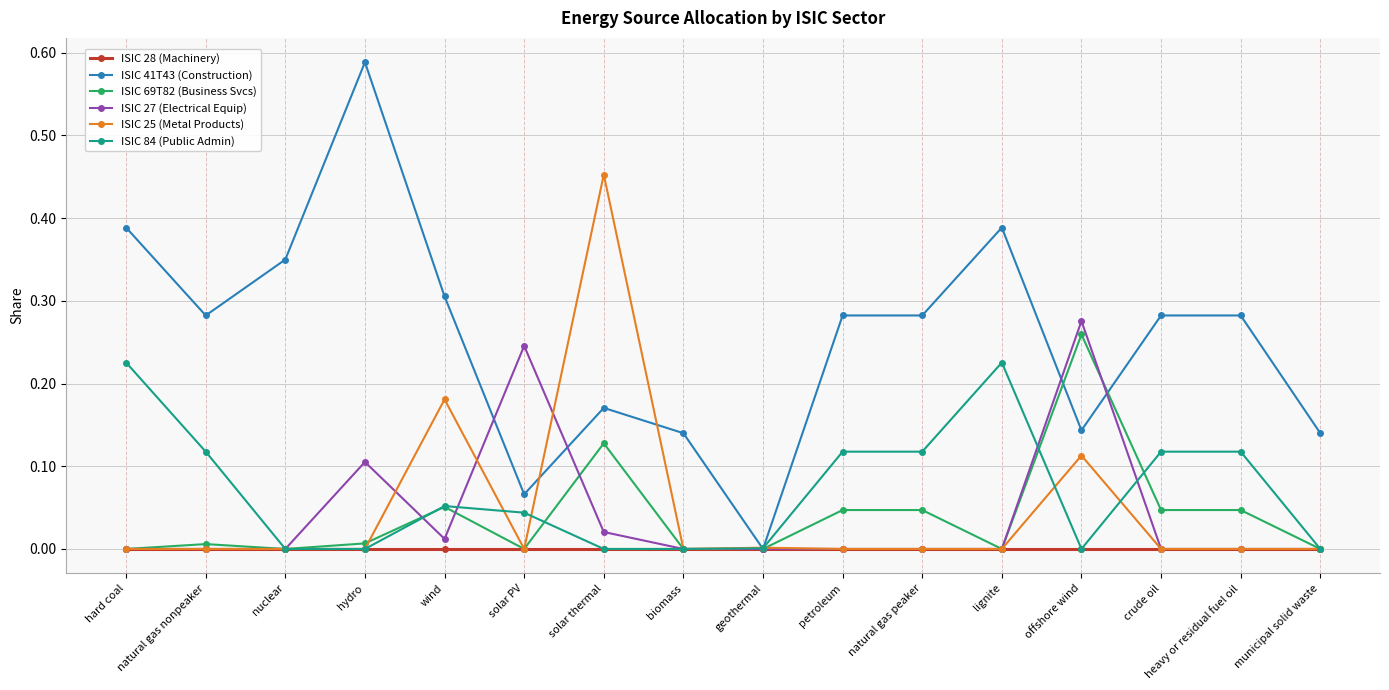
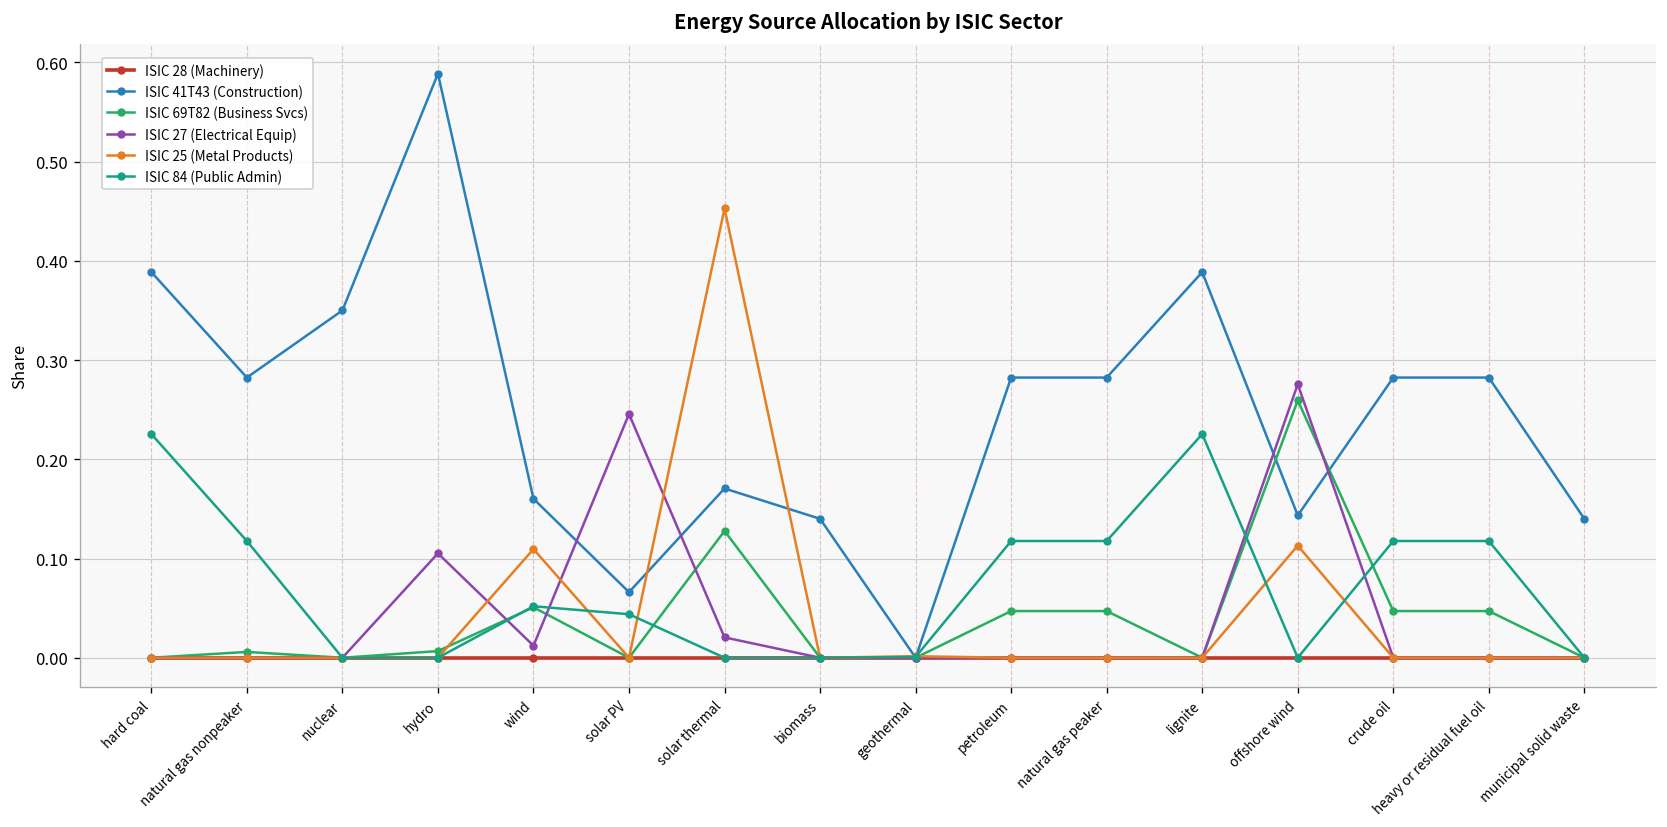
ISIC 41T43 (Construction), wind: 0.31 -> 0.16
ISIC 25 (Metal Products), wind: 0.18 -> 0.11
